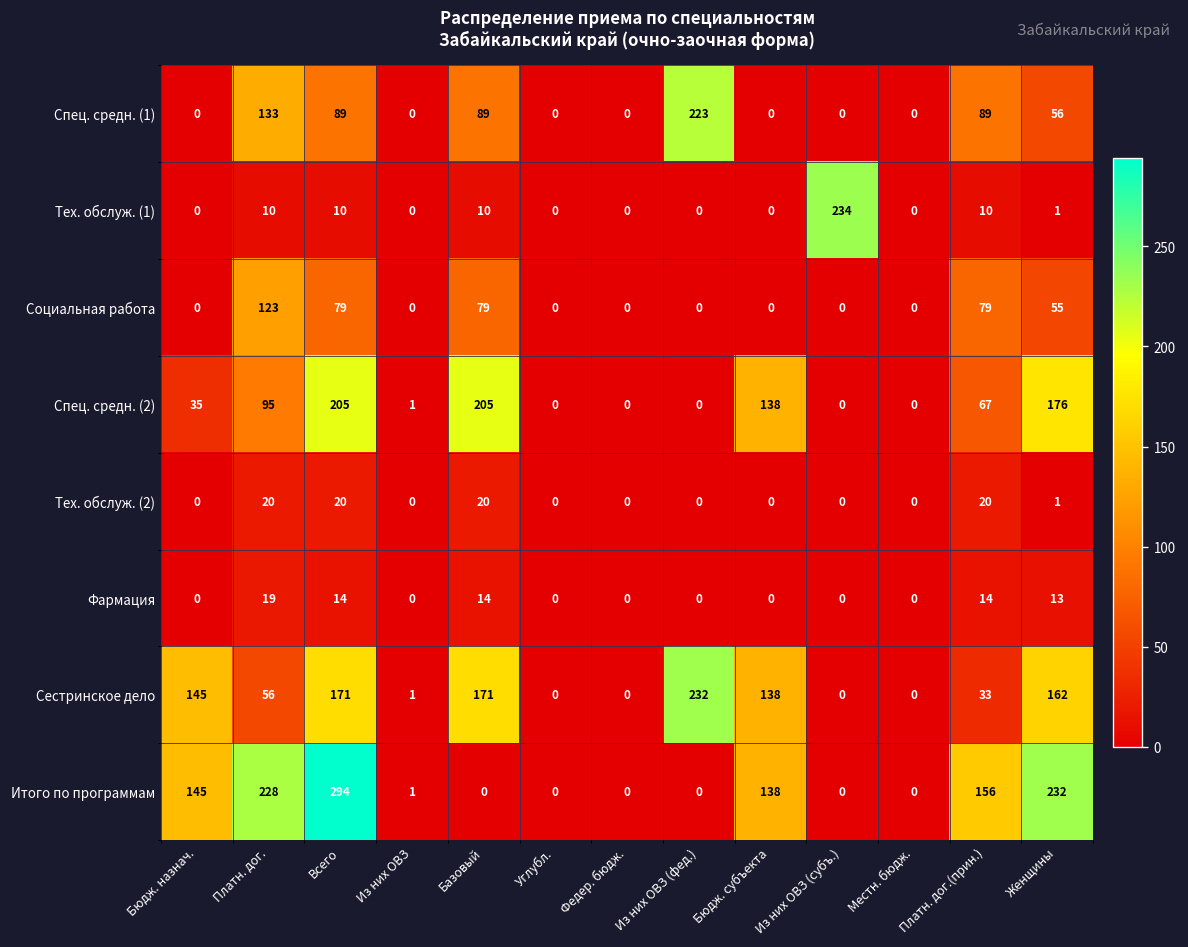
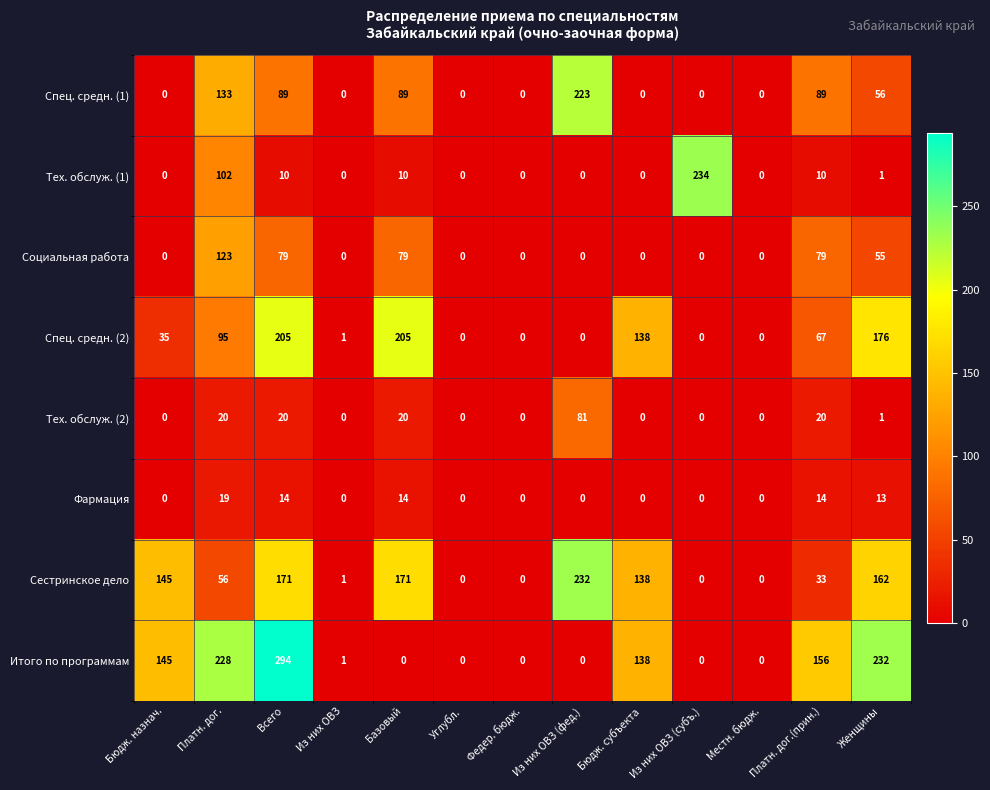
Тех. обслуж. (1), Платн. дог.: 10 -> 102
Тех. обслуж. (2), Из них ОВЗ (фед.): 0 -> 81
